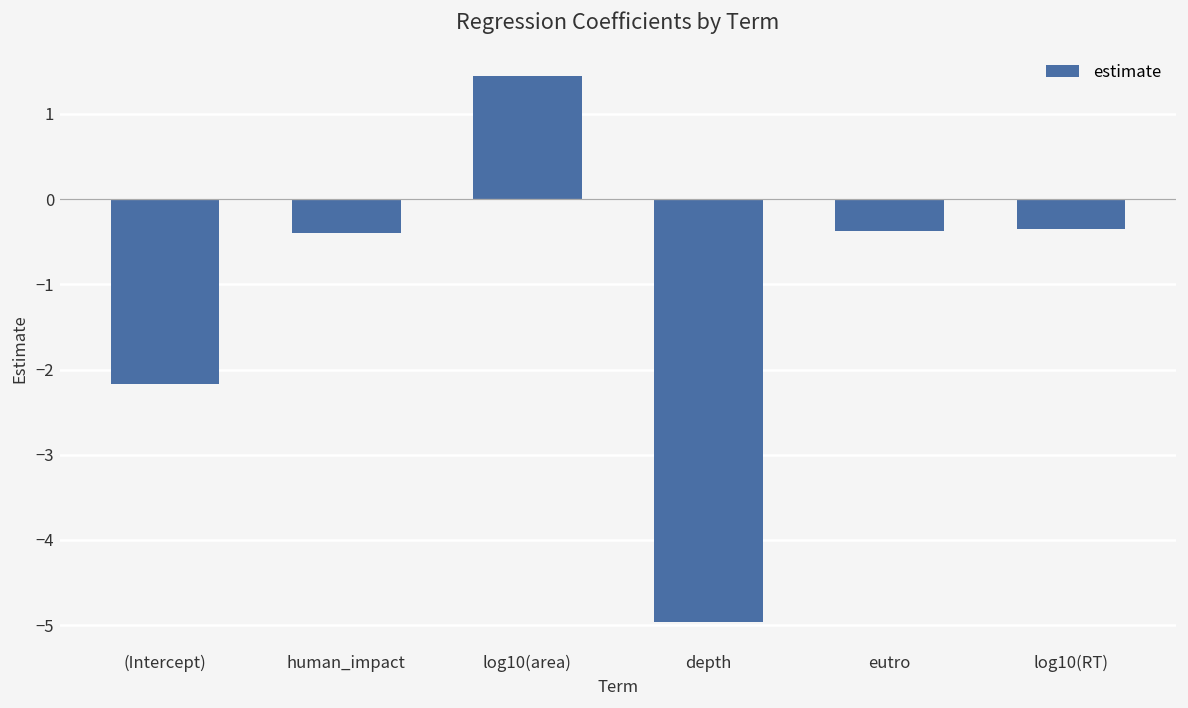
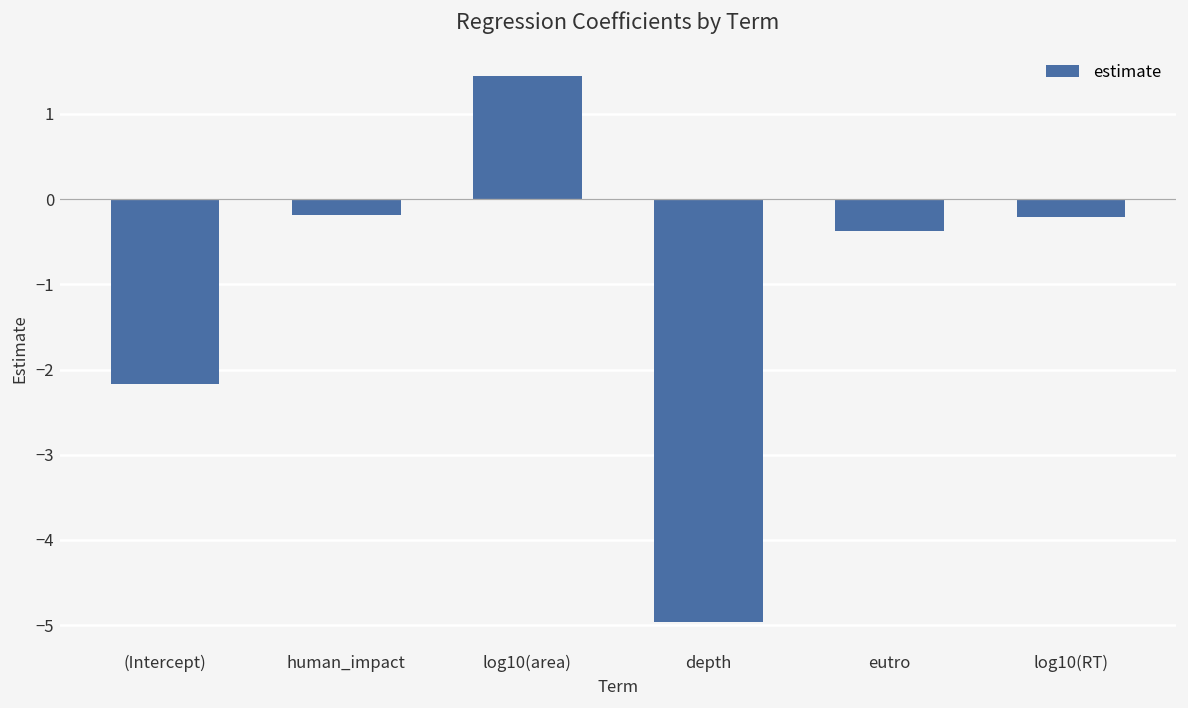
human_impact: -0.4 -> -0.2
log10(RT): -0.4 -> -0.2
